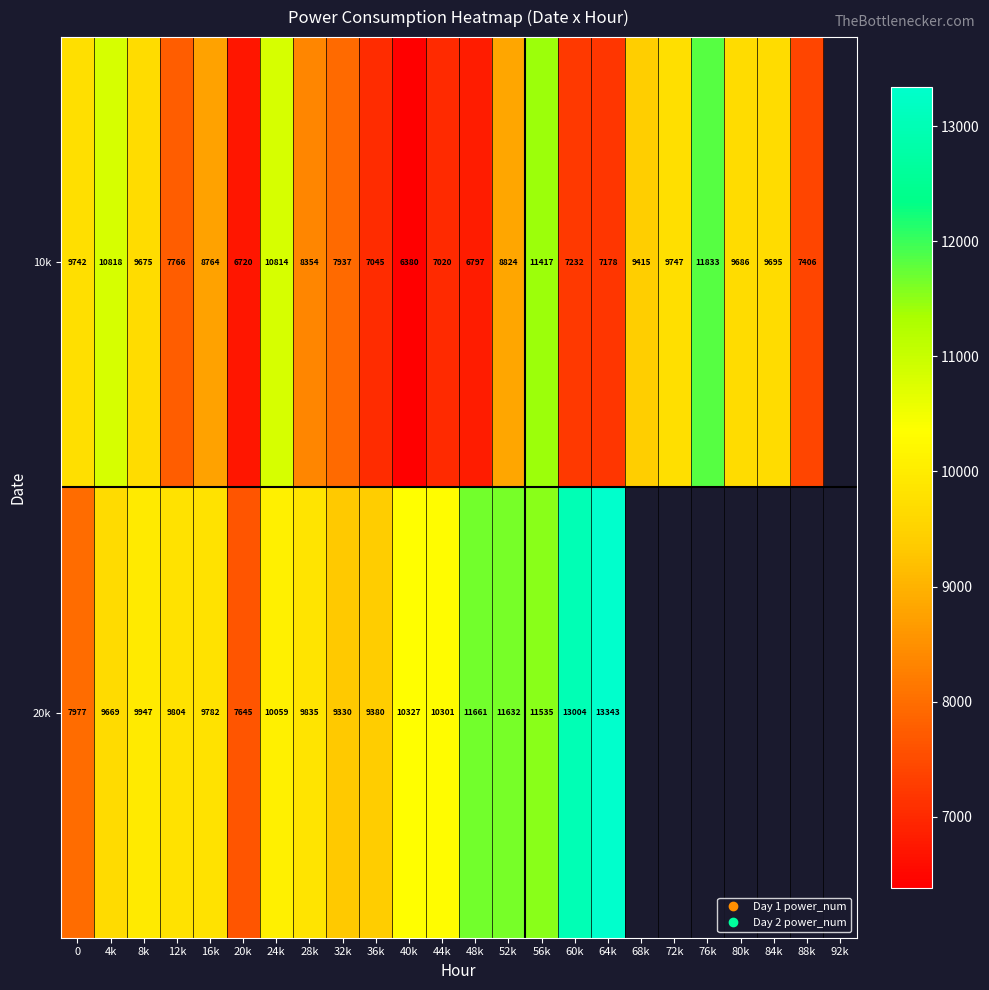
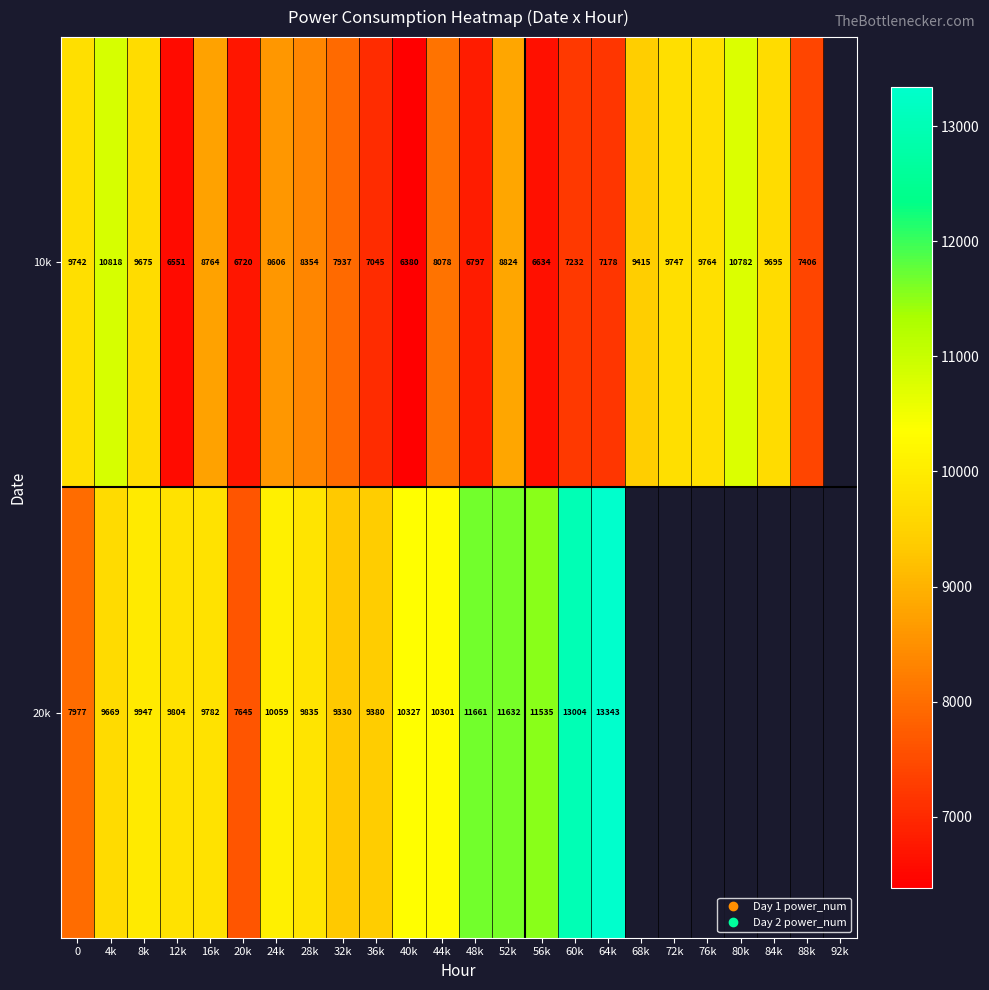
10k, 12k: 7766 -> 6551
10k, 24k: 10814 -> 8606
10k, 44k: 7020 -> 8078
10k, 56k: 11417 -> 6634
10k, 76k: 11833 -> 9764
10k, 80k: 9686 -> 10782
